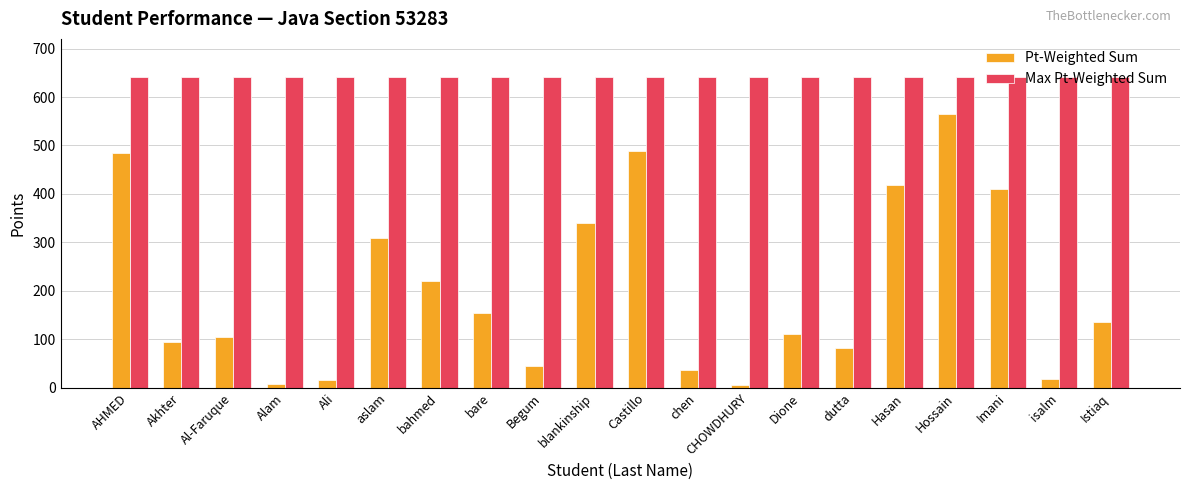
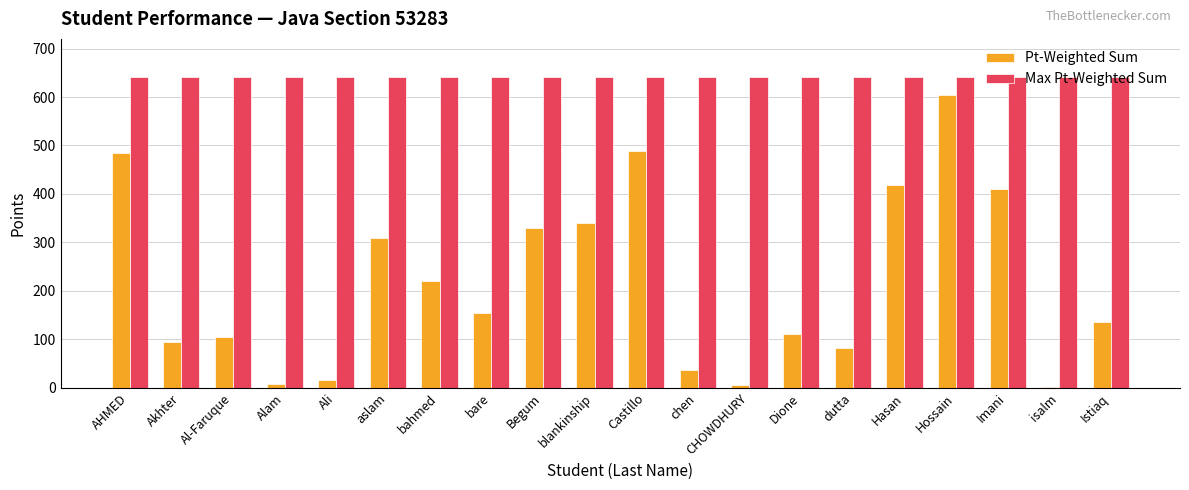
Pt-Weighted Sum, Begum: 50 -> 330
Pt-Weighted Sum, Hossain: 560 -> 600
Pt-Weighted Sum, isalm: 20 -> 0
